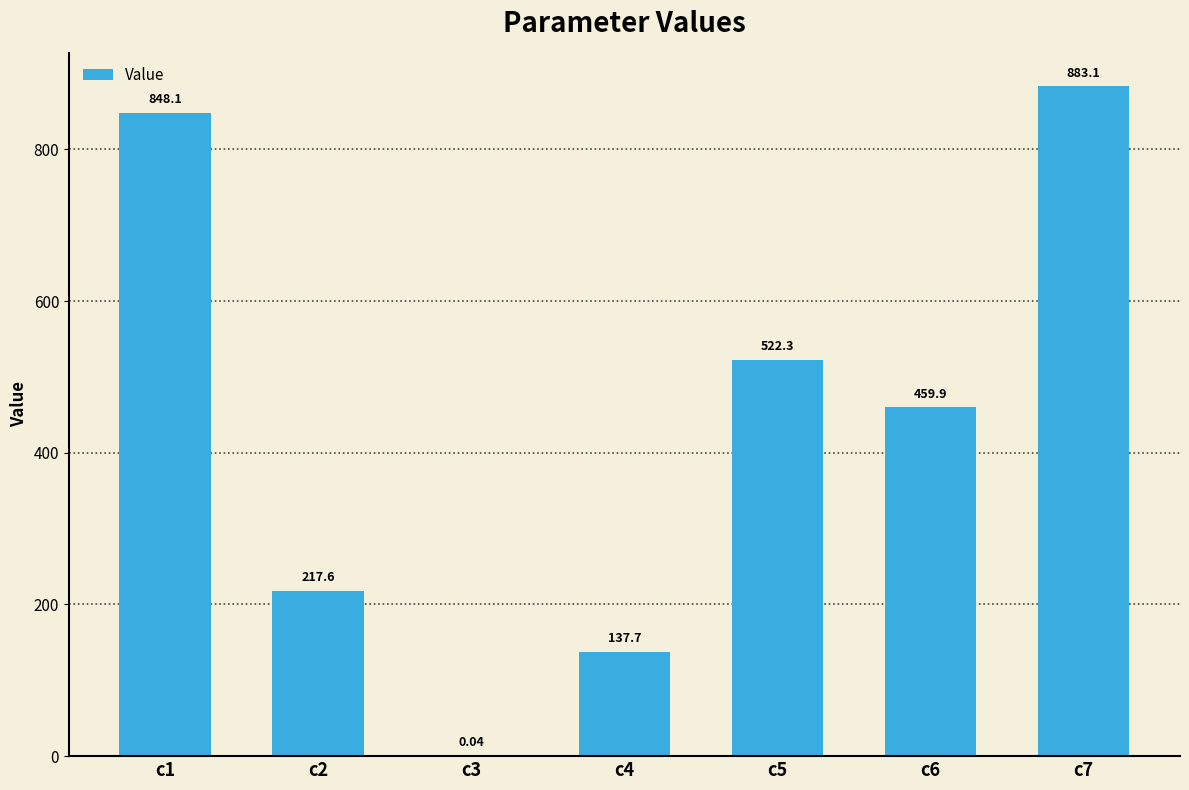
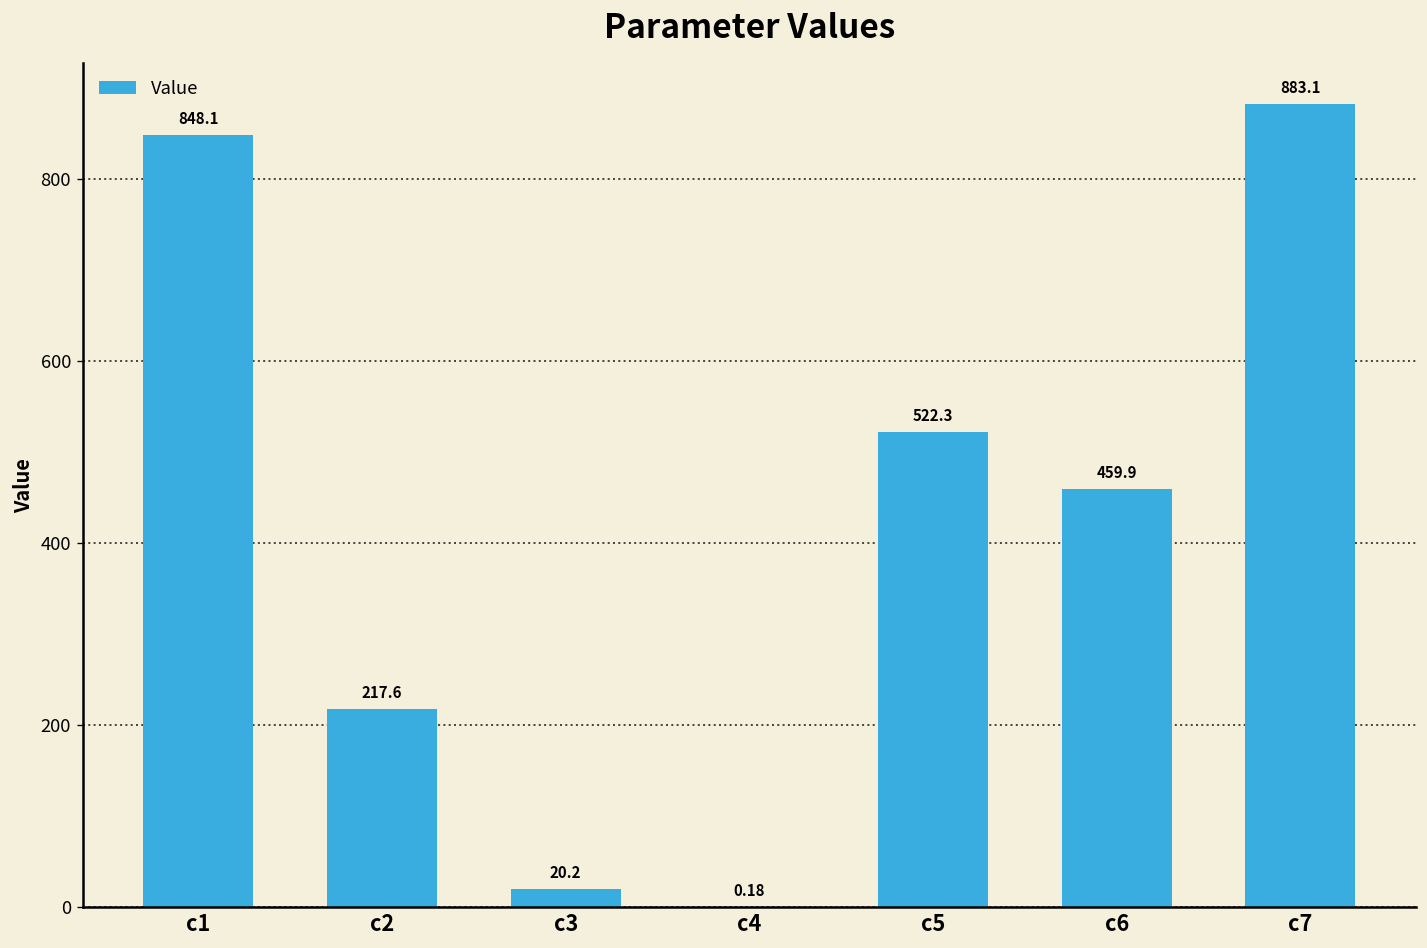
c3: 0.04 -> 20.2
c4: 137.7 -> 0.18
